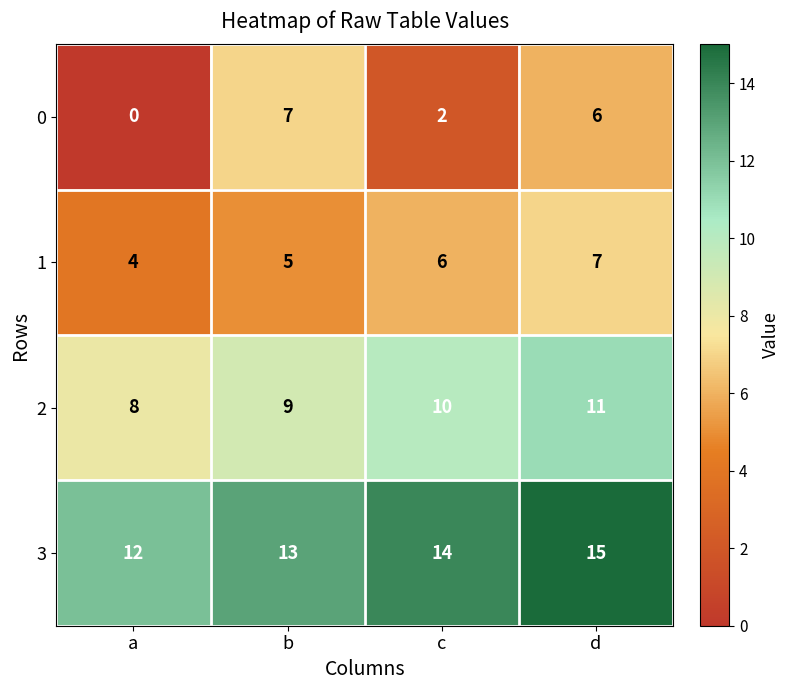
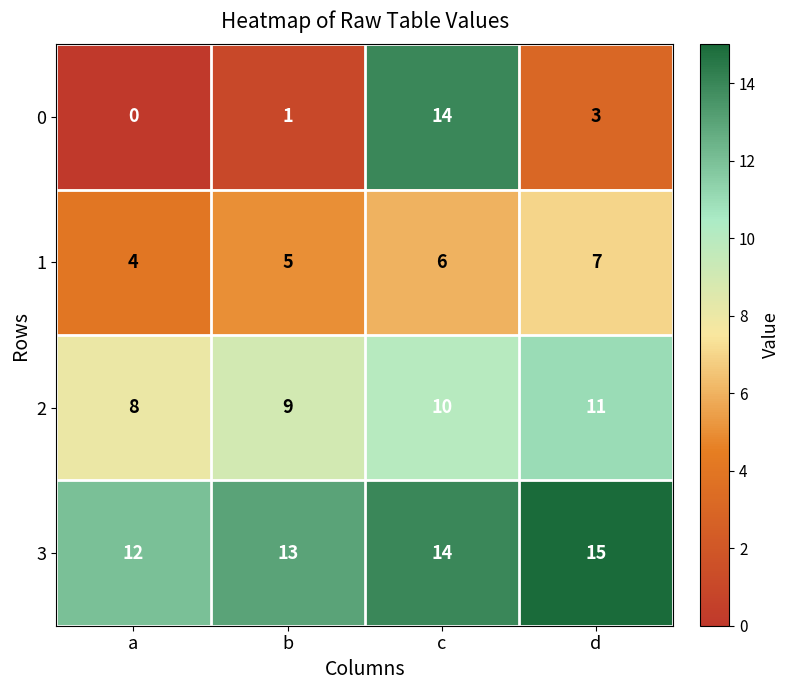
0, b: 7 -> 1
0, c: 2 -> 14
0, d: 6 -> 3
